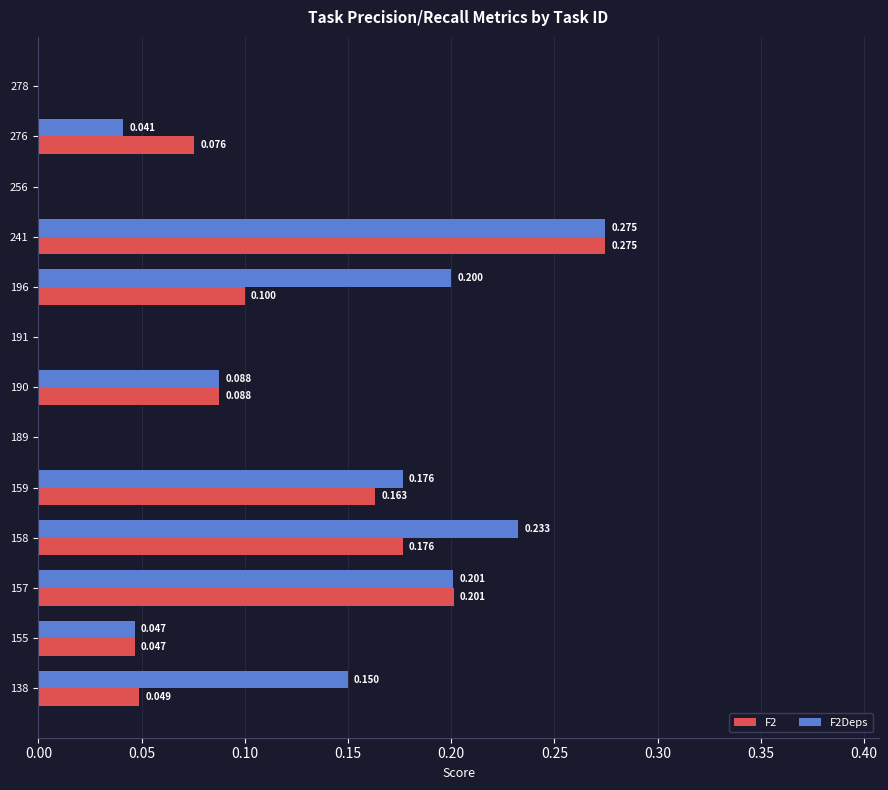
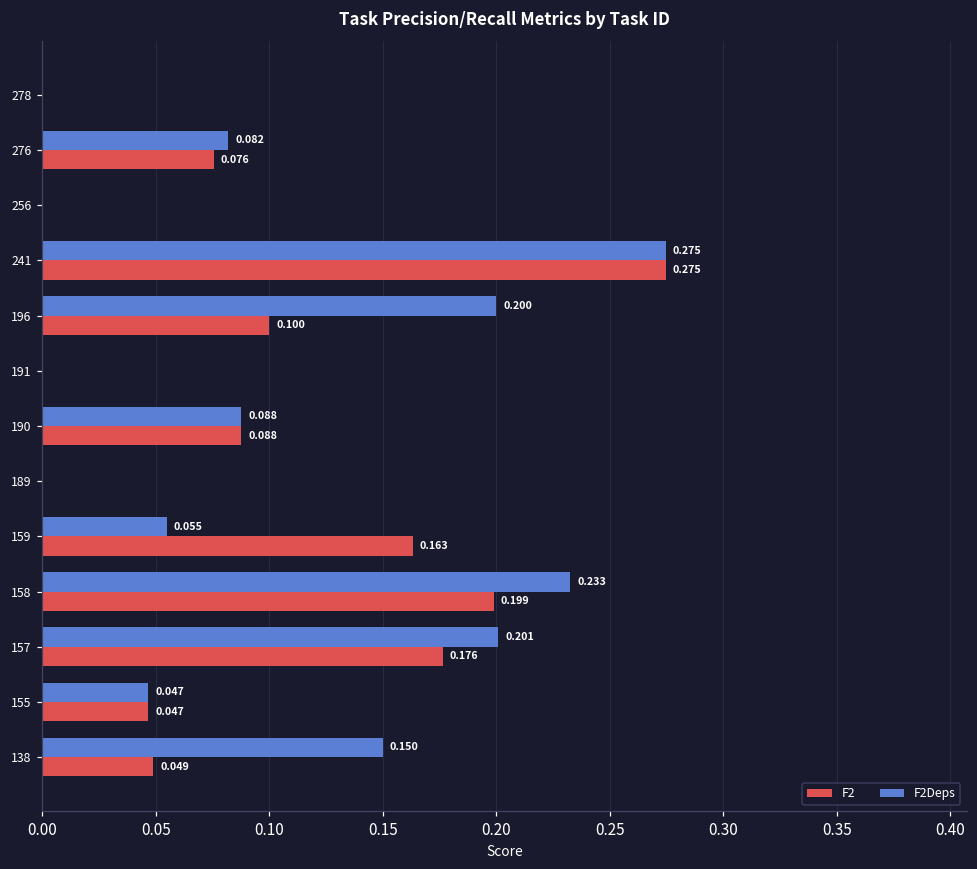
F2Deps, 276: 0.041 -> 0.082
F2Deps, 159: 0.176 -> 0.055
F2, 158: 0.176 -> 0.199
F2, 157: 0.201 -> 0.176
